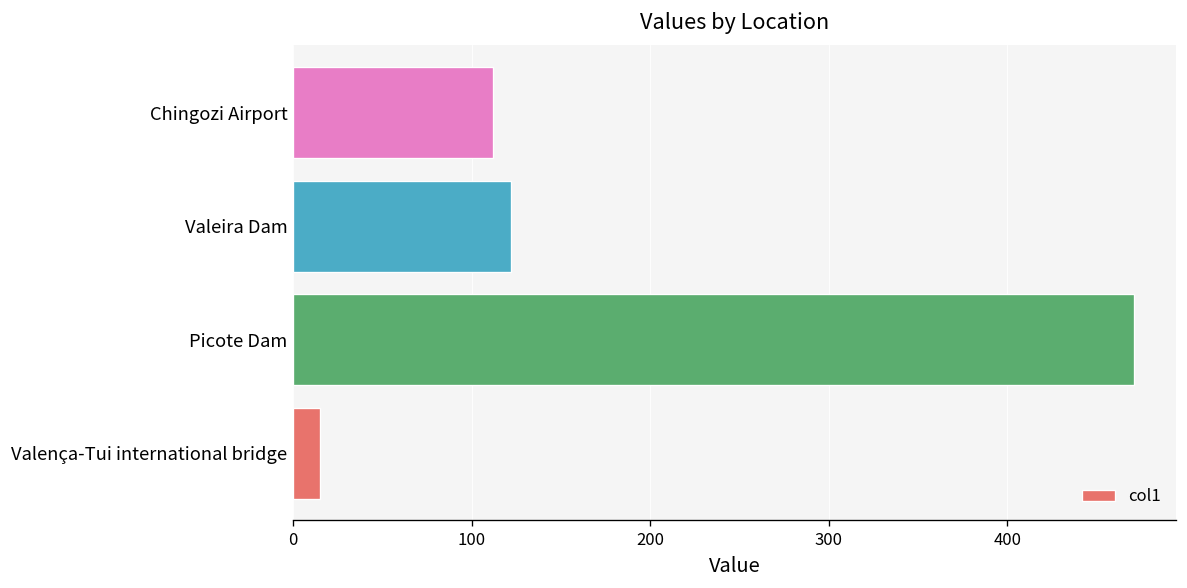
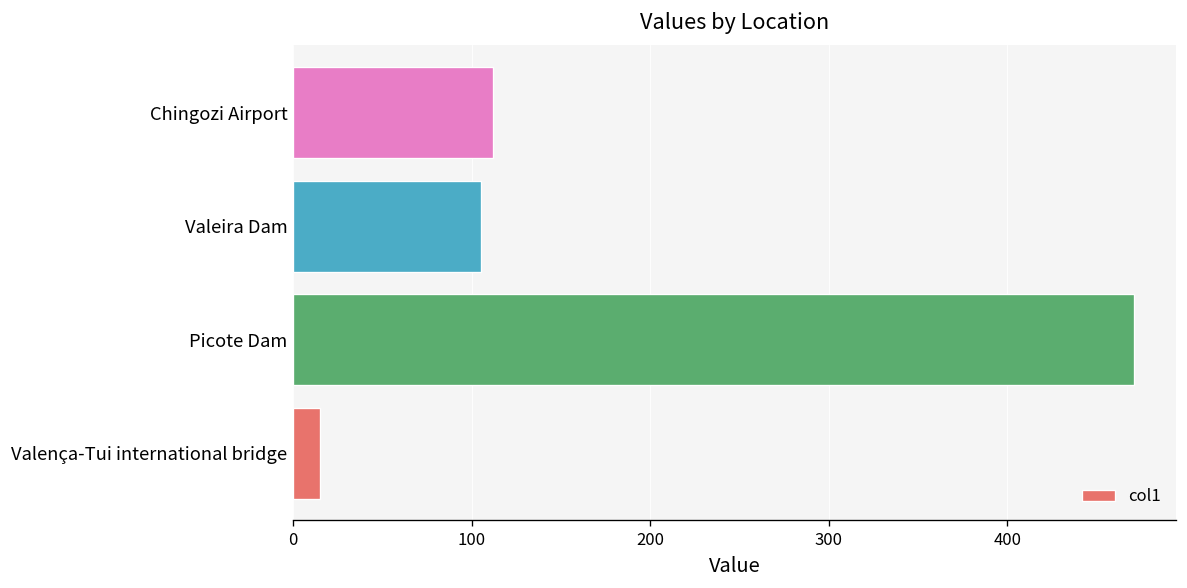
Valeira Dam: 122 -> 105
